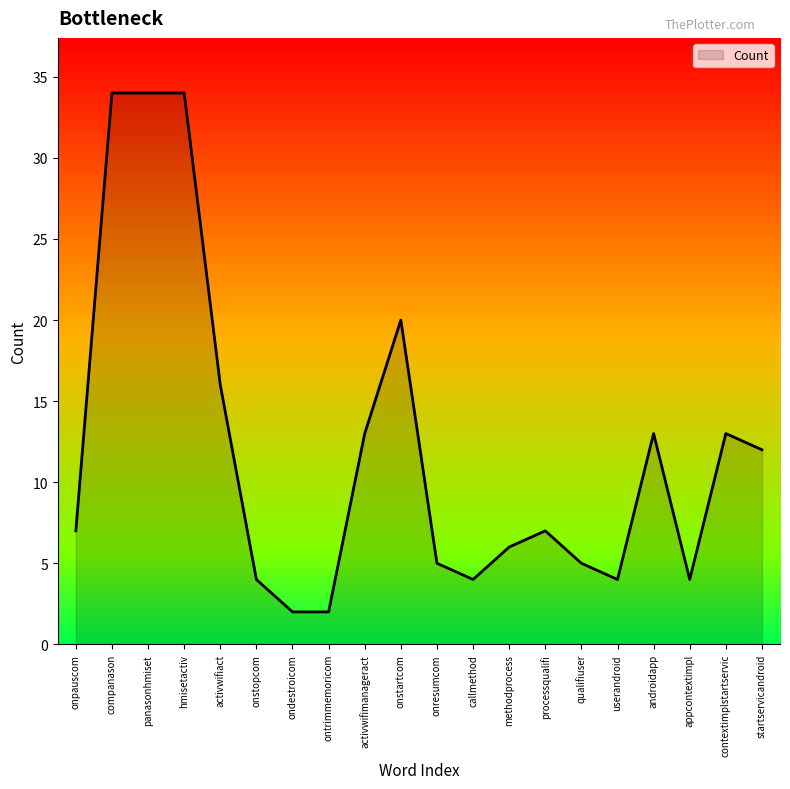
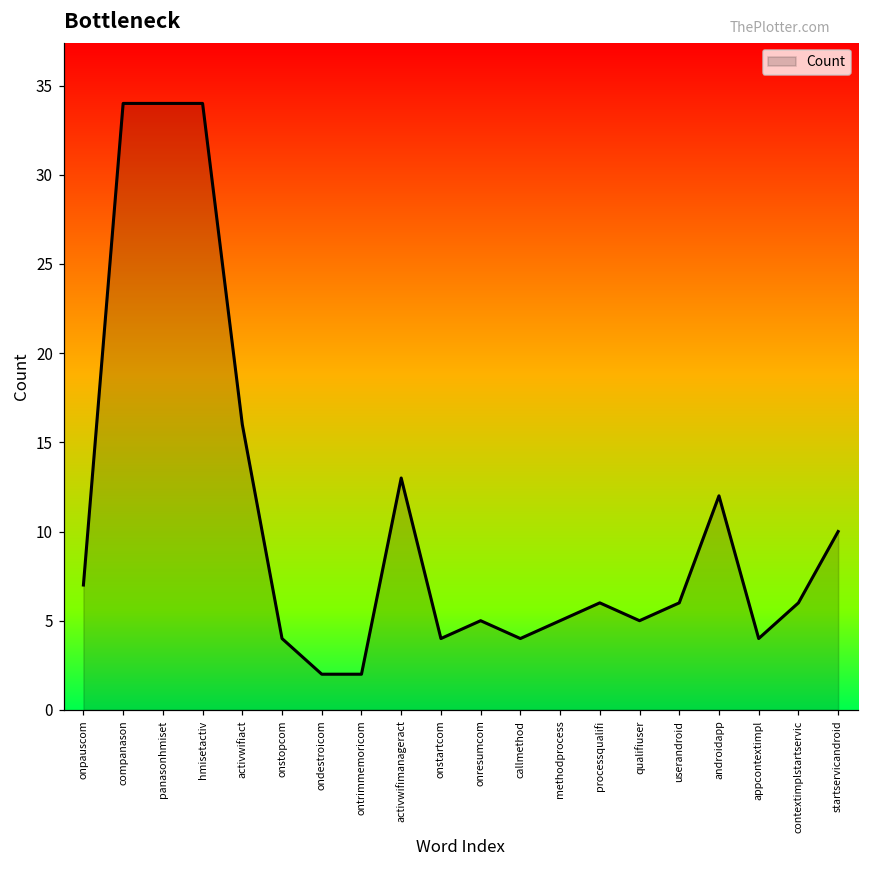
onstartcom: 20 -> 4
methodprocess: 6 -> 5
processqualifi: 7 -> 6
userandroid: 4 -> 6
androidapp: 13 -> 12
contextimplstartservic: 13 -> 6
startservicandroid: 12 -> 10
